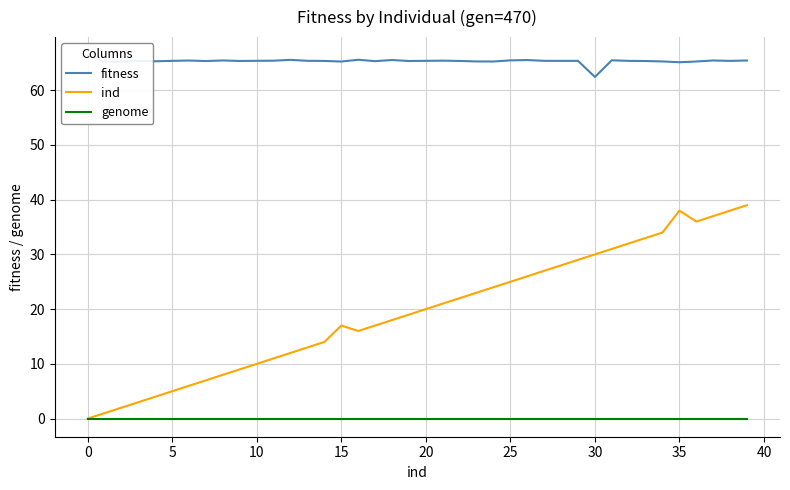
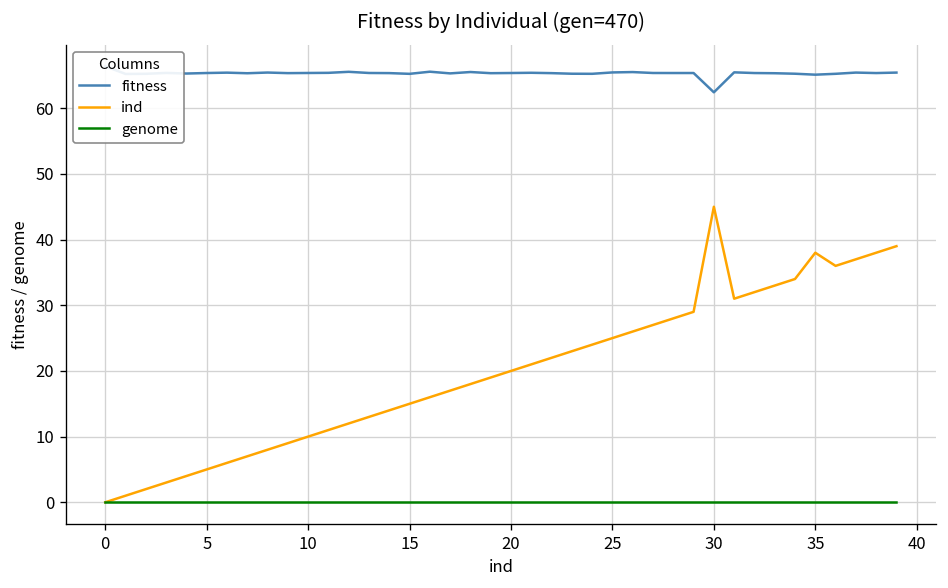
ind, 15: 17 -> 15
ind, 30: 30 -> 45
